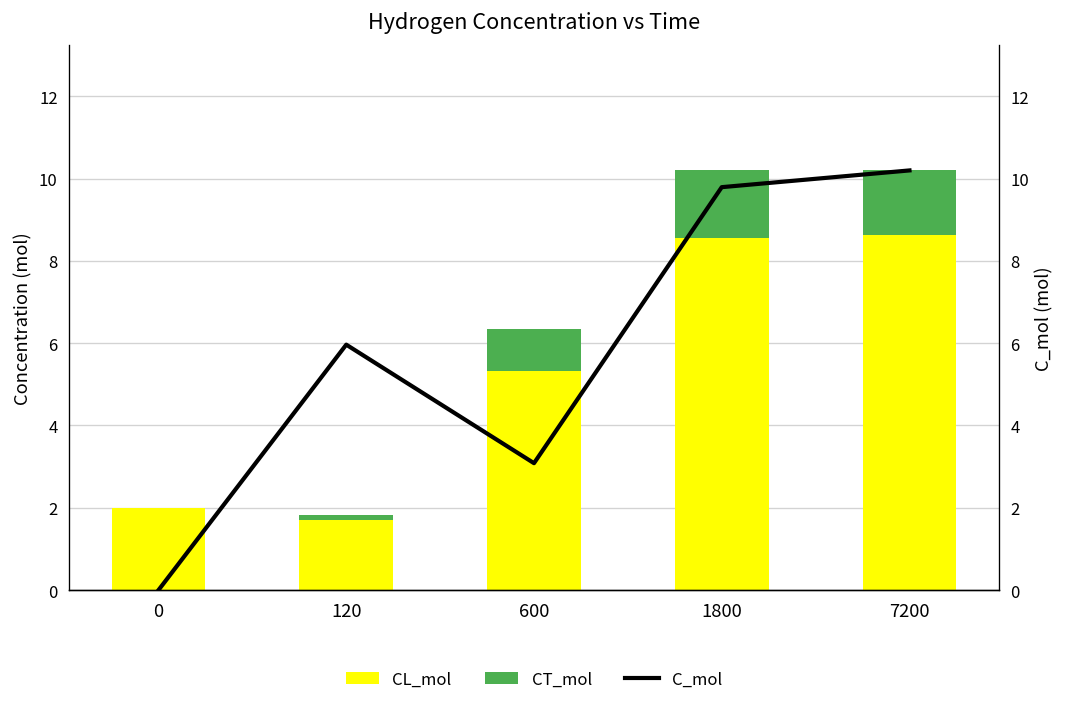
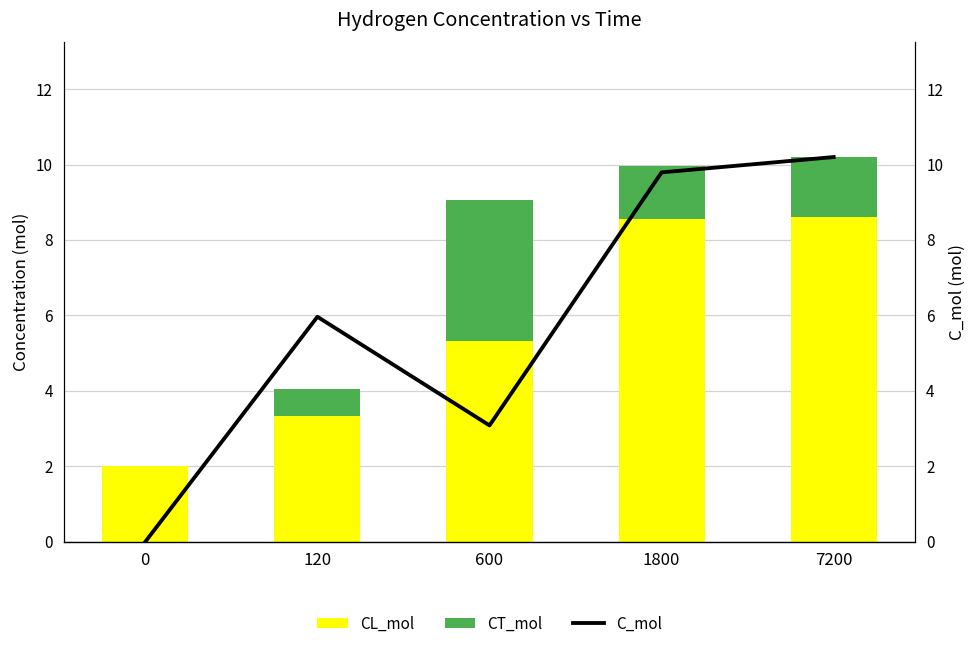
CL_mol, 120: 1.7 -> 3.3
CT_mol, 120: 0.1 -> 0.7
CT_mol, 600: 1.0 -> 3.8
CT_mol, 1800: 1.6 -> 1.4
